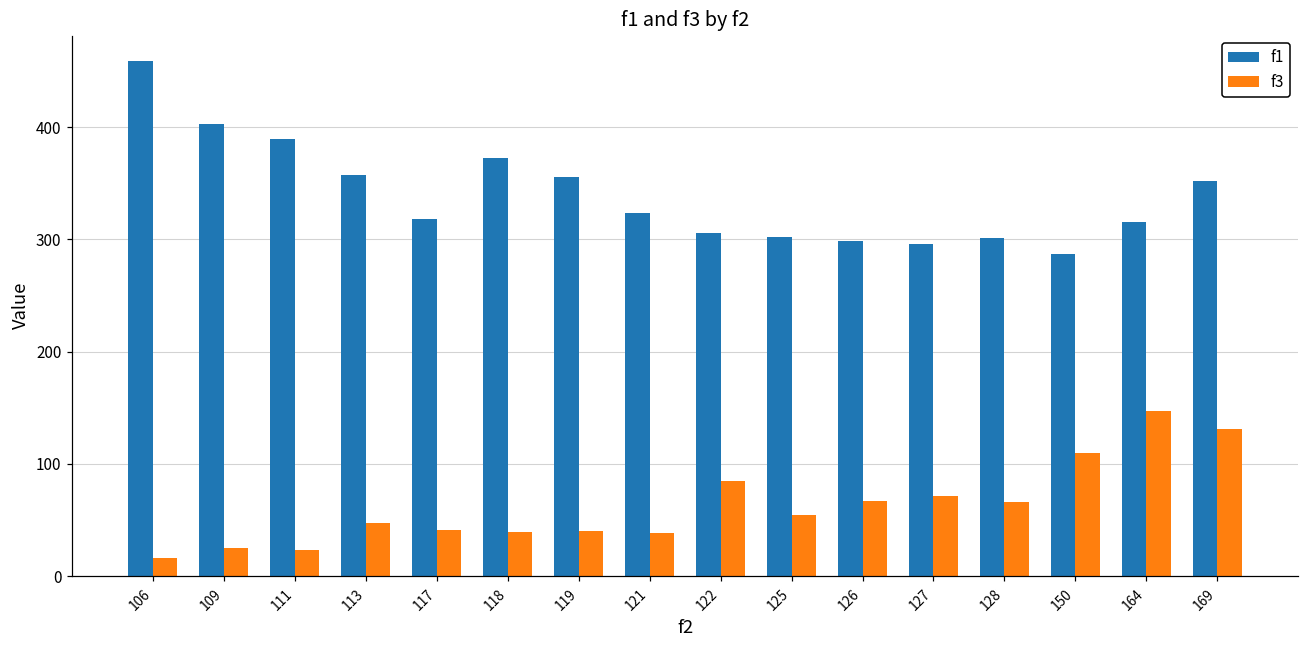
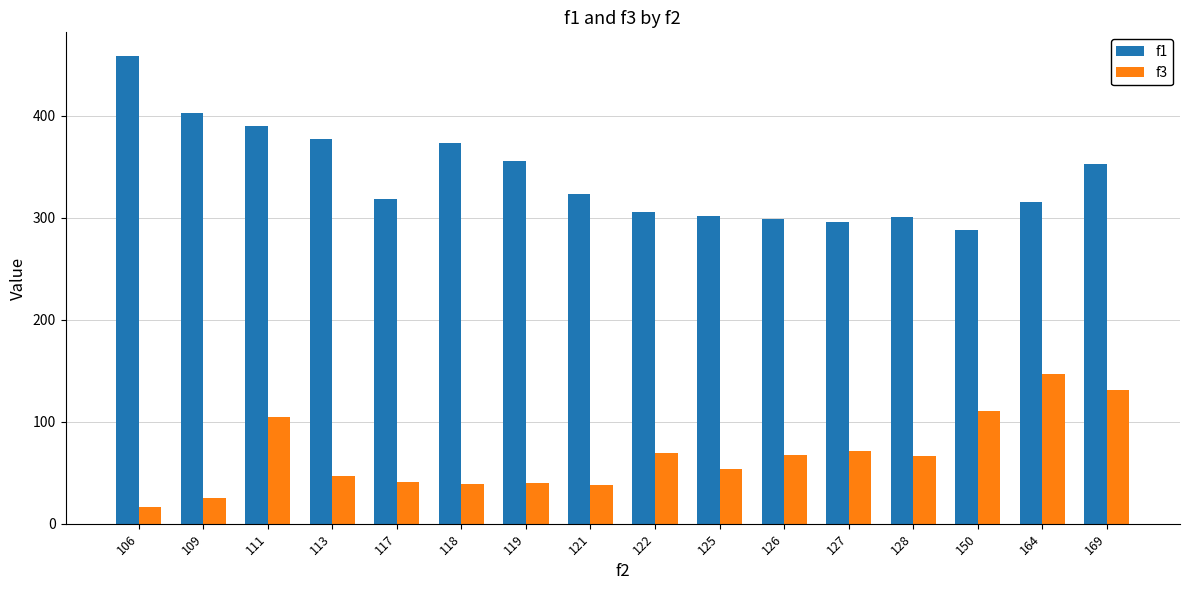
f3, 111: 23 -> 105
f1, 113: 358 -> 377
f3, 122: 85 -> 69
